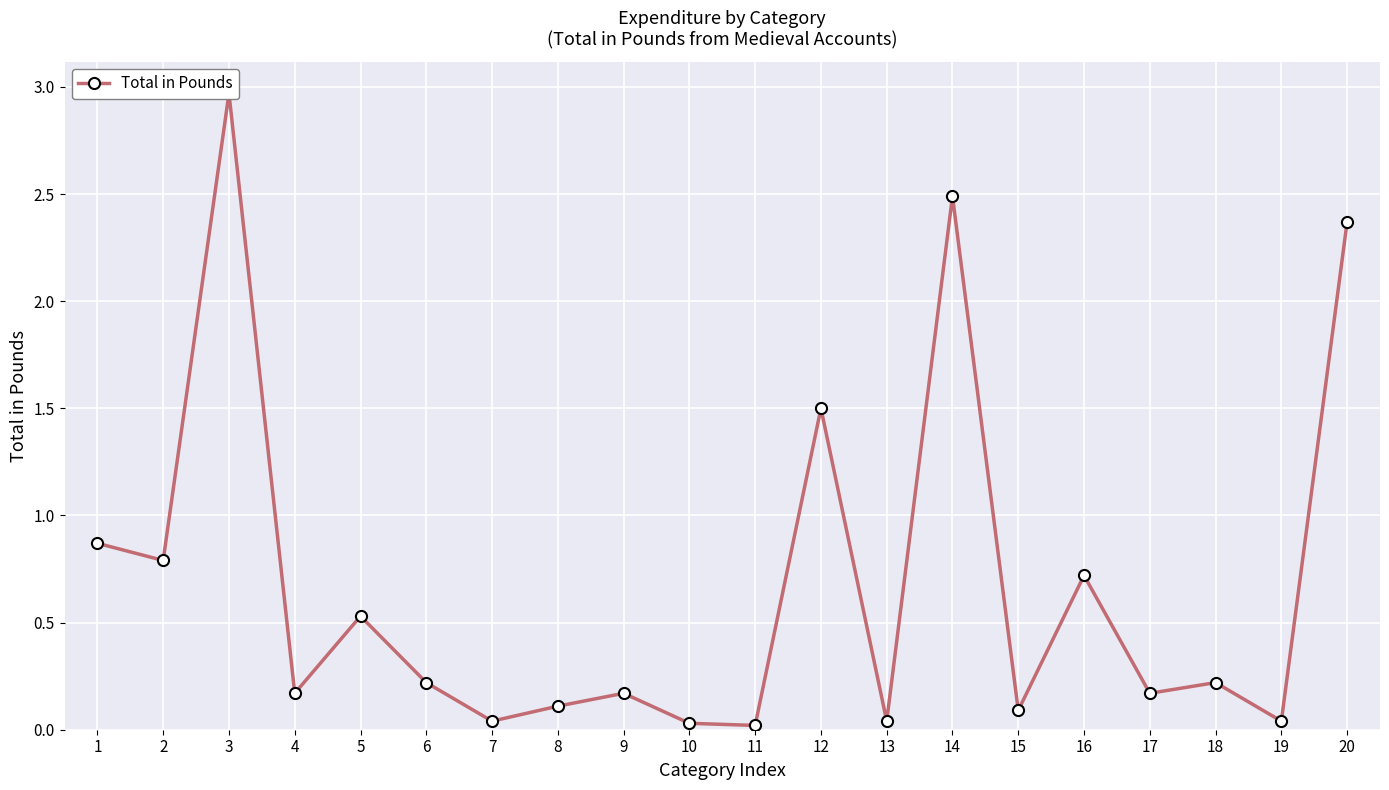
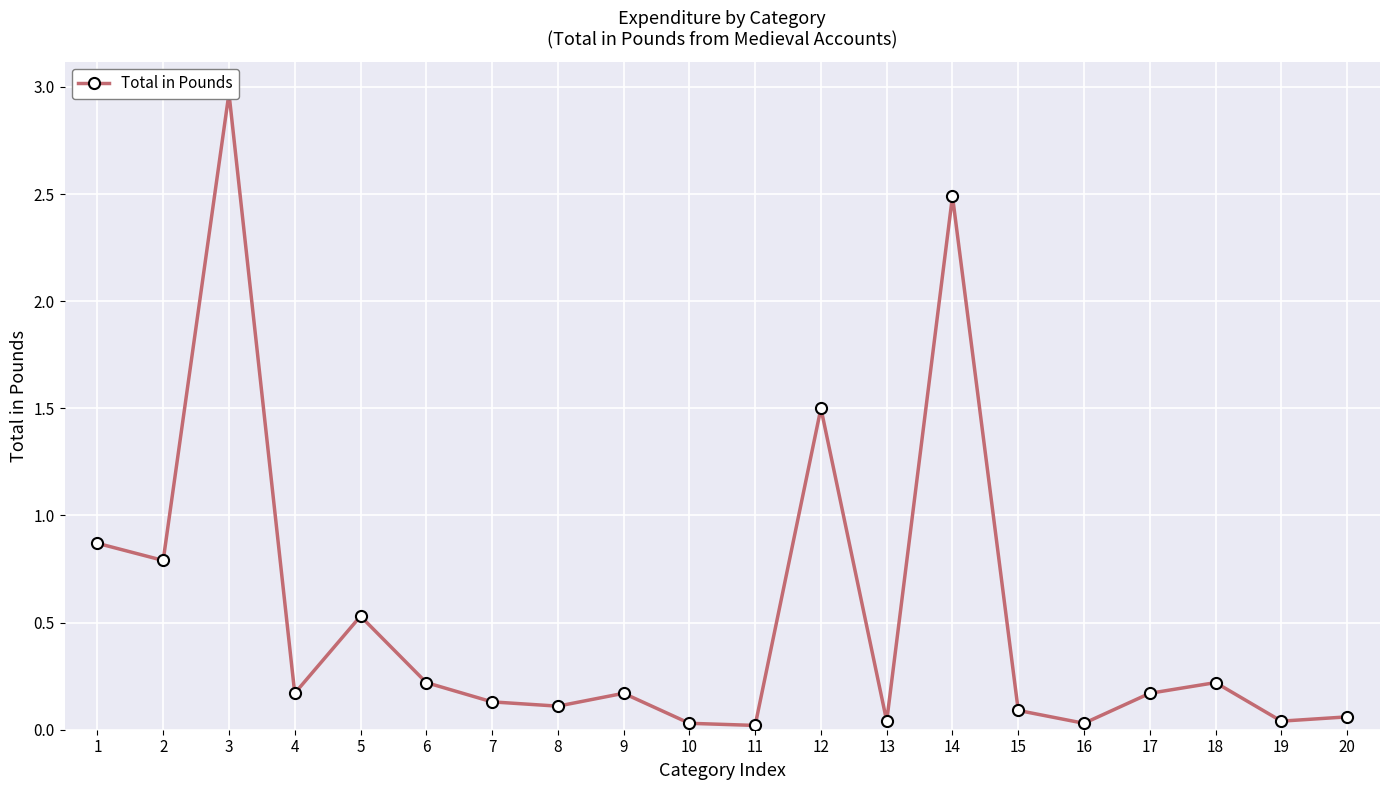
7: 0.04 -> 0.13
16: 0.72 -> 0.03
20: 2.37 -> 0.06
